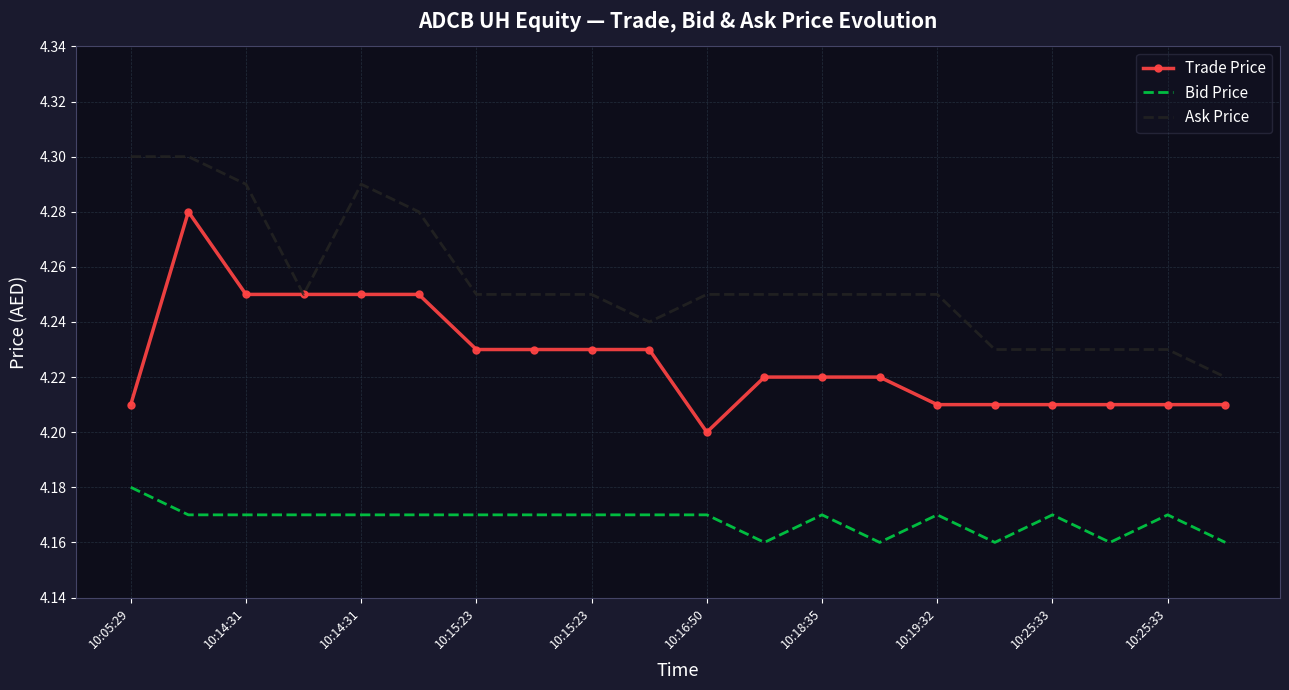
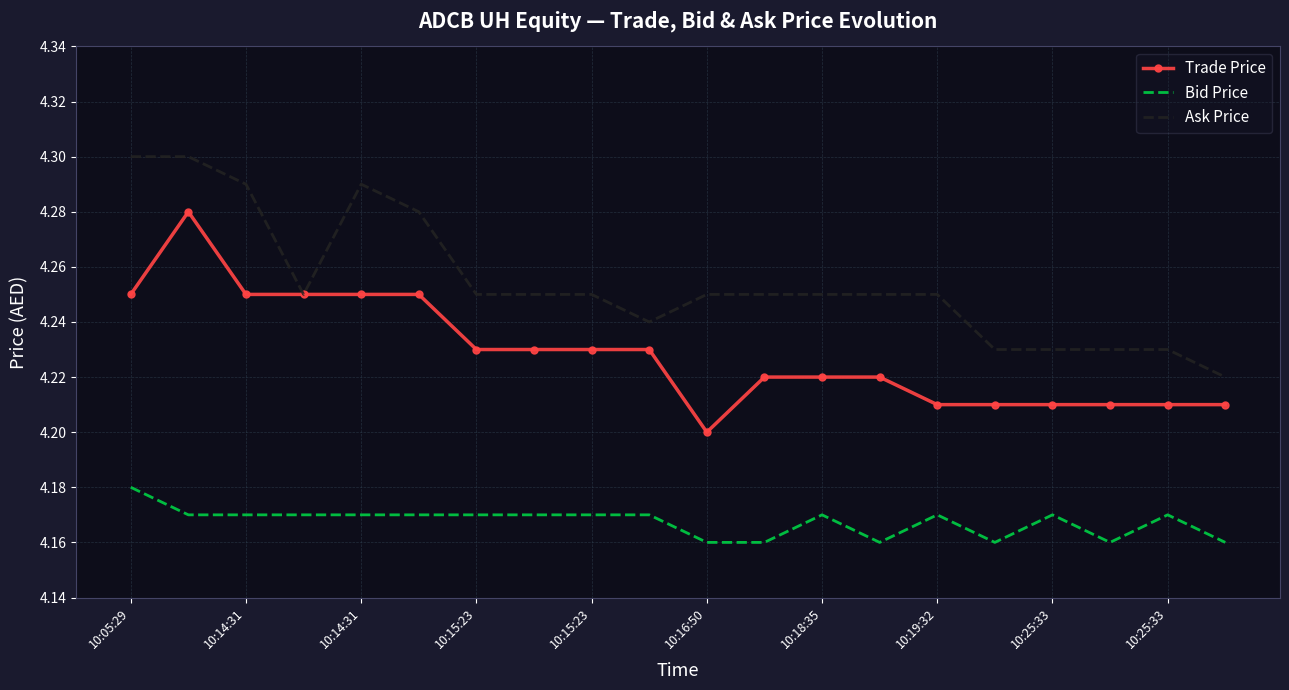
Trade Price, 10:05:29: 4.21 -> 4.25
Bid Price, 10:16:50: 4.17 -> 4.16
